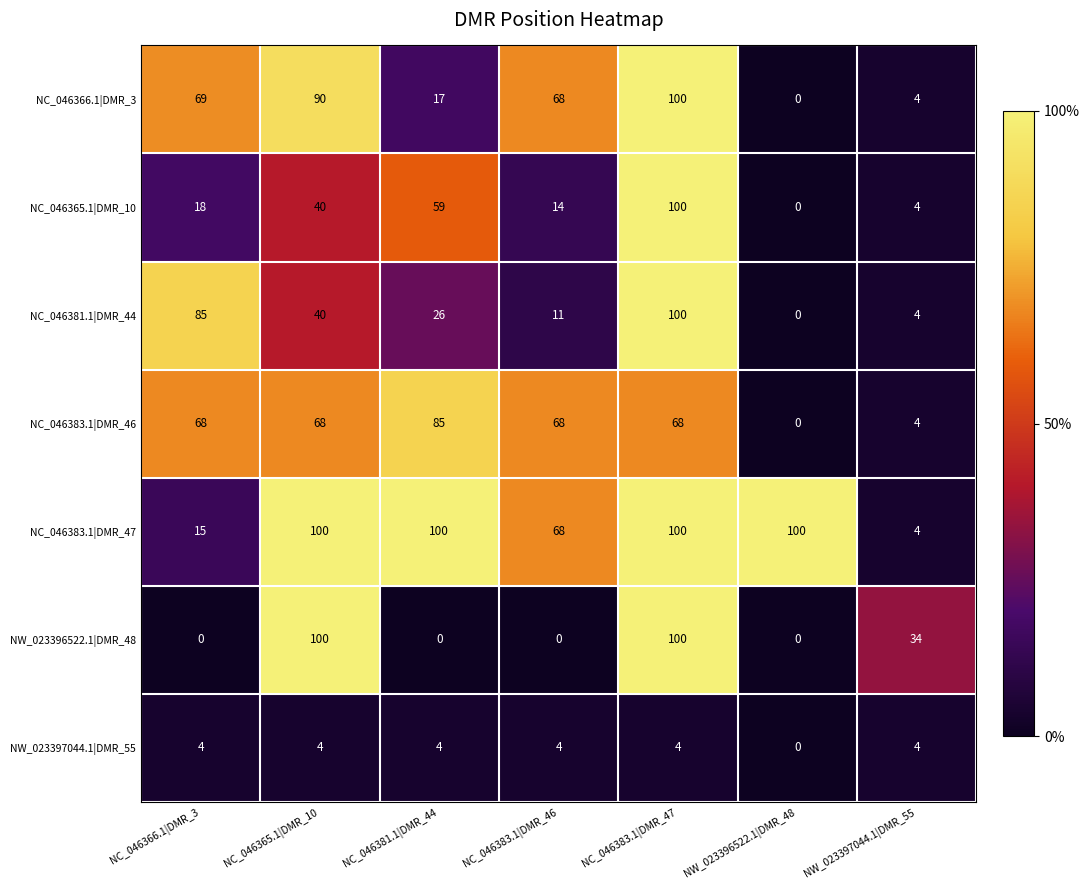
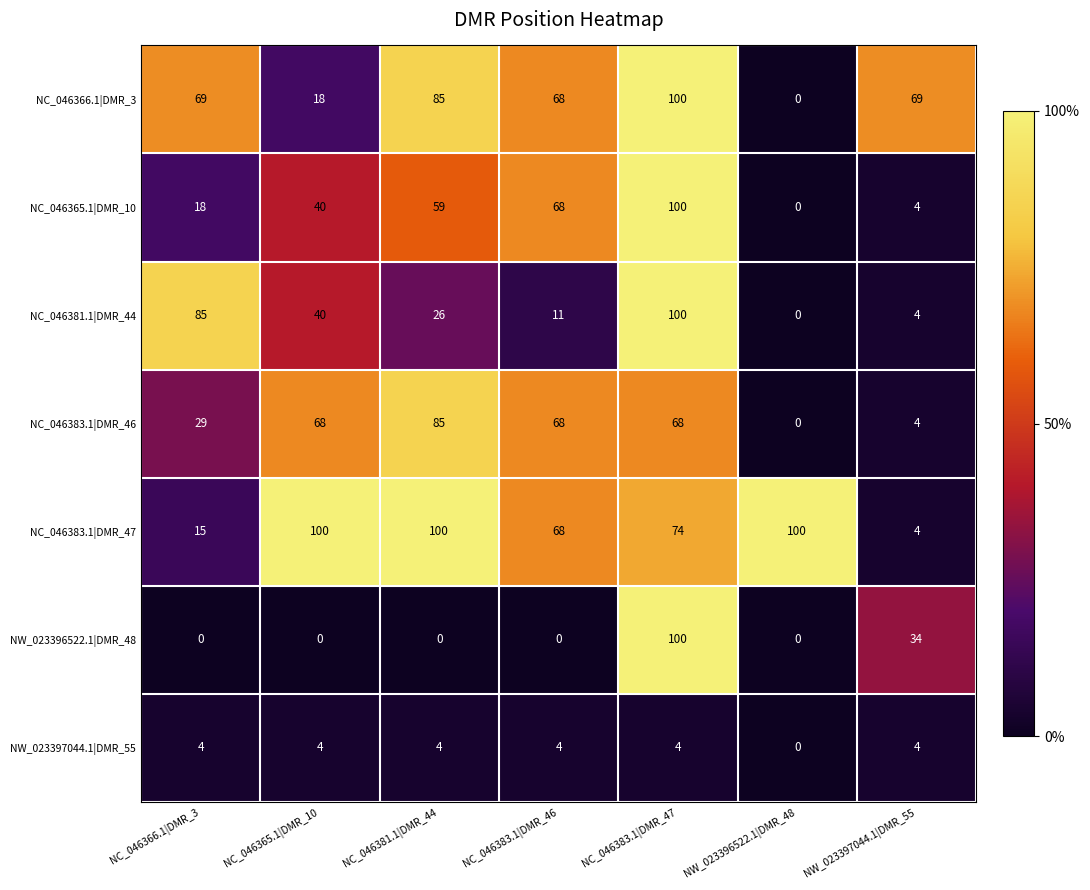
NC_046366.1|DMR_3, NC_046365.1|DMR_10: 90 -> 18
NC_046366.1|DMR_3, NC_046381.1|DMR_44: 17 -> 85
NC_046366.1|DMR_3, NW_023397044.1|DMR_55: 4 -> 69
NC_046365.1|DMR_10, NC_046383.1|DMR_46: 14 -> 68
NC_046383.1|DMR_46, NC_046366.1|DMR_3: 68 -> 29
NC_046383.1|DMR_47, NC_046383.1|DMR_47: 100 -> 74
NW_023396522.1|DMR_48, NC_046365.1|DMR_10: 100 -> 0
